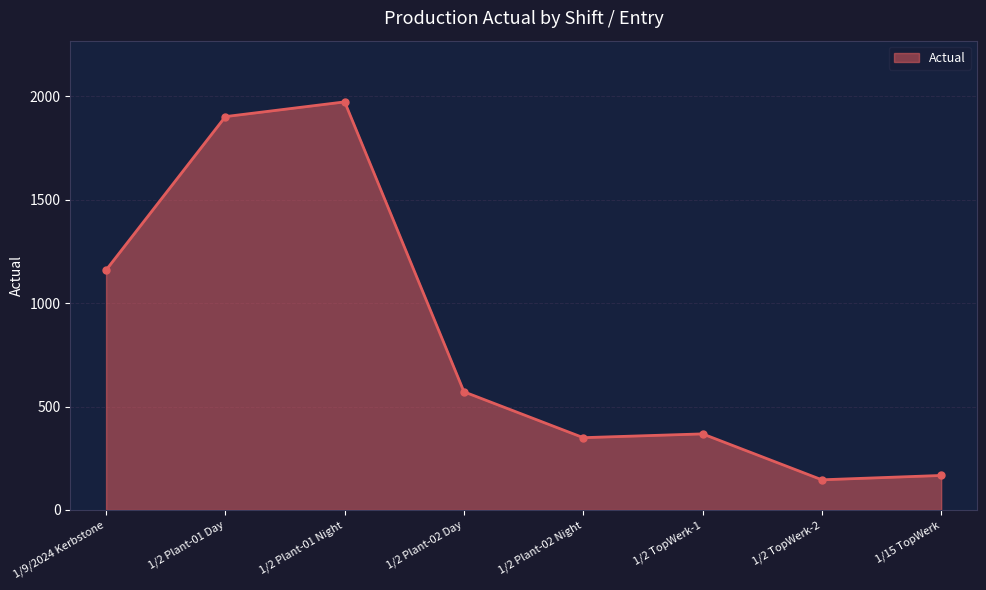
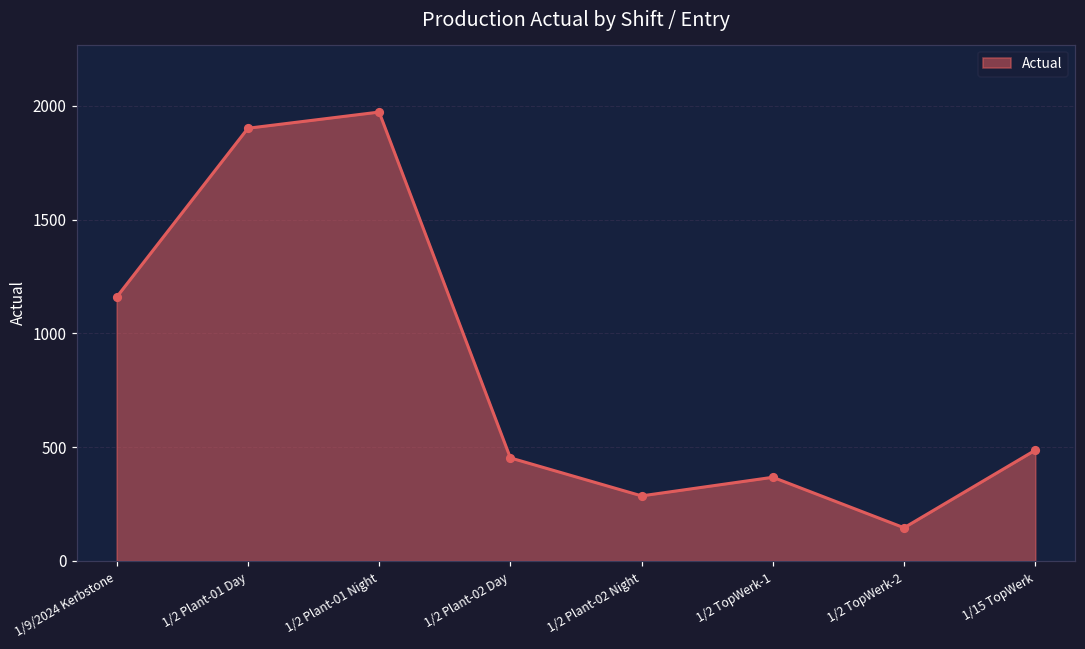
1/2 Plant-02 Day: 570 -> 450
1/2 Plant-02 Night: 350 -> 290
1/15 TopWerk: 170 -> 490
